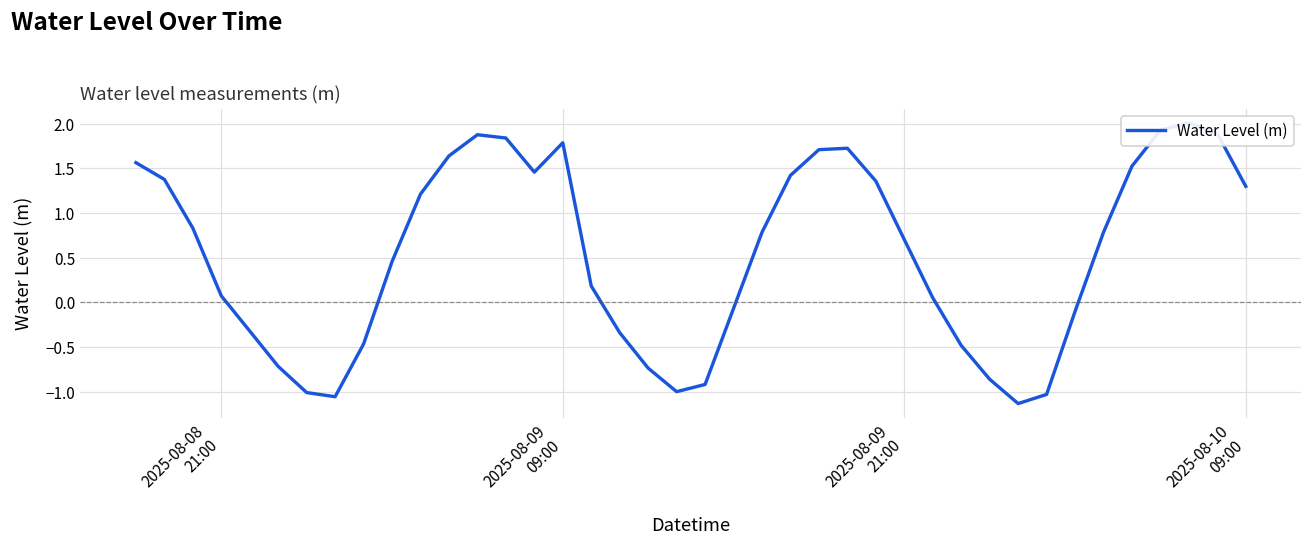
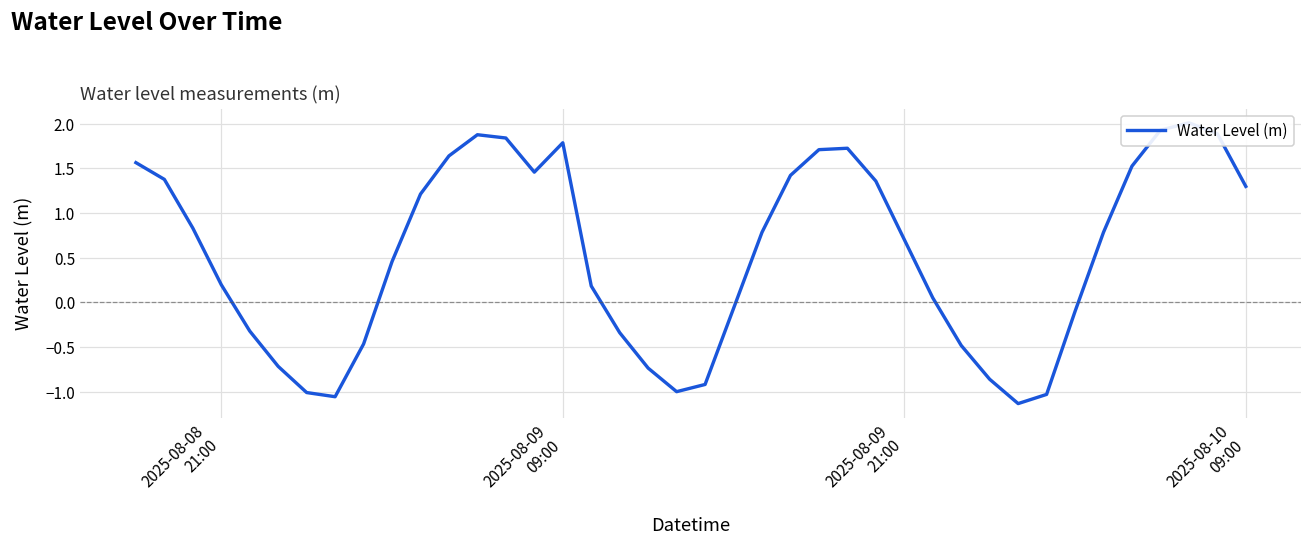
2025-08-08 21:00: 0.1 -> 0.2
